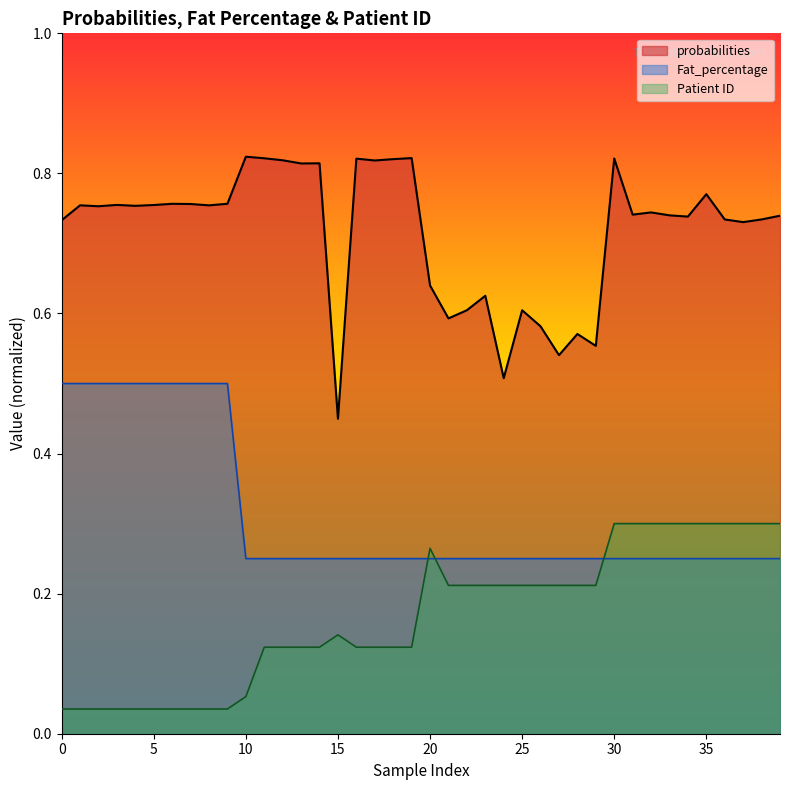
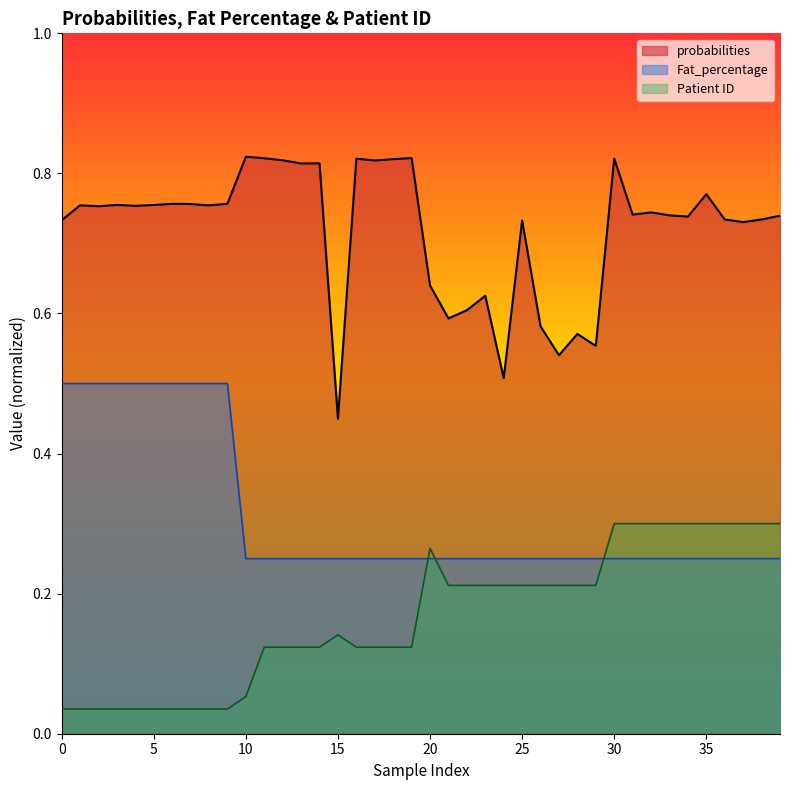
probabilities, 25: 0.60 -> 0.73
